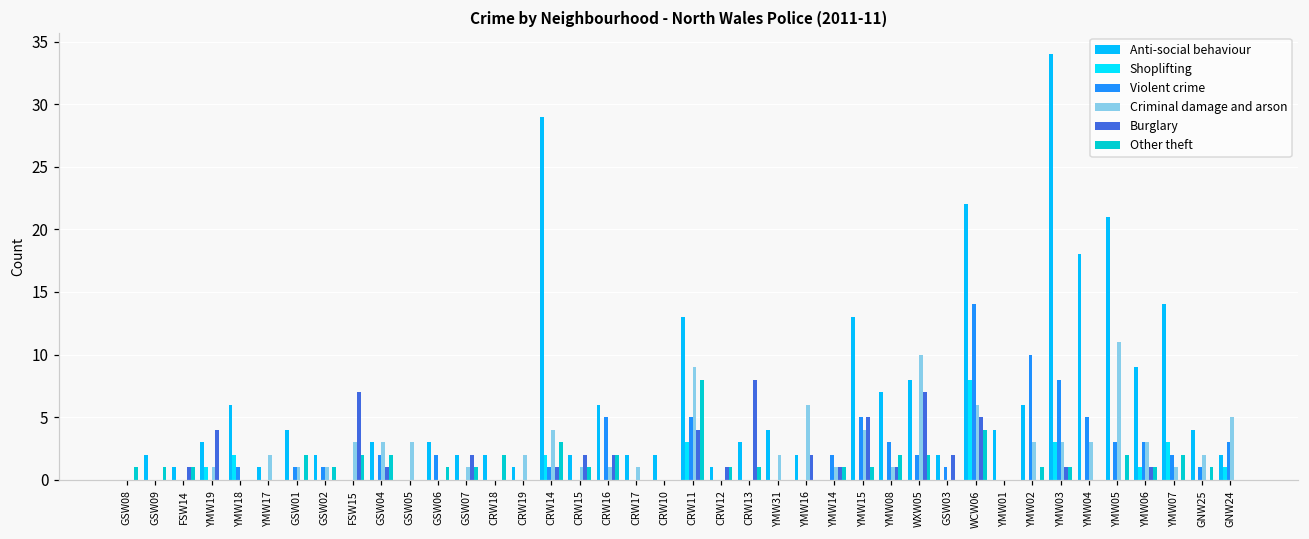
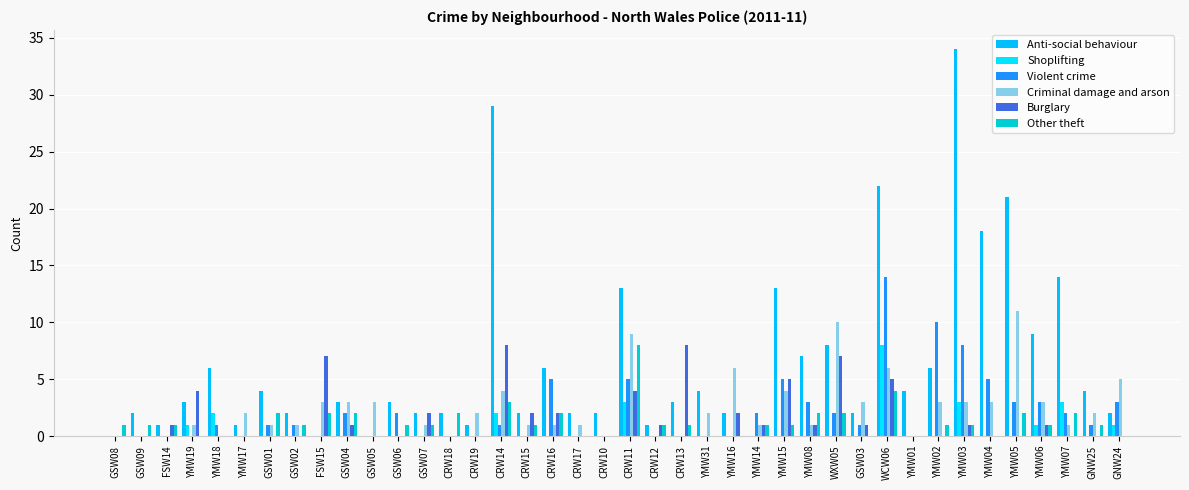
Burglary, CRW14: 1 -> 8
Criminal damage and arson, GSW03: 0 -> 3
Burglary, GSW03: 2 -> 1
